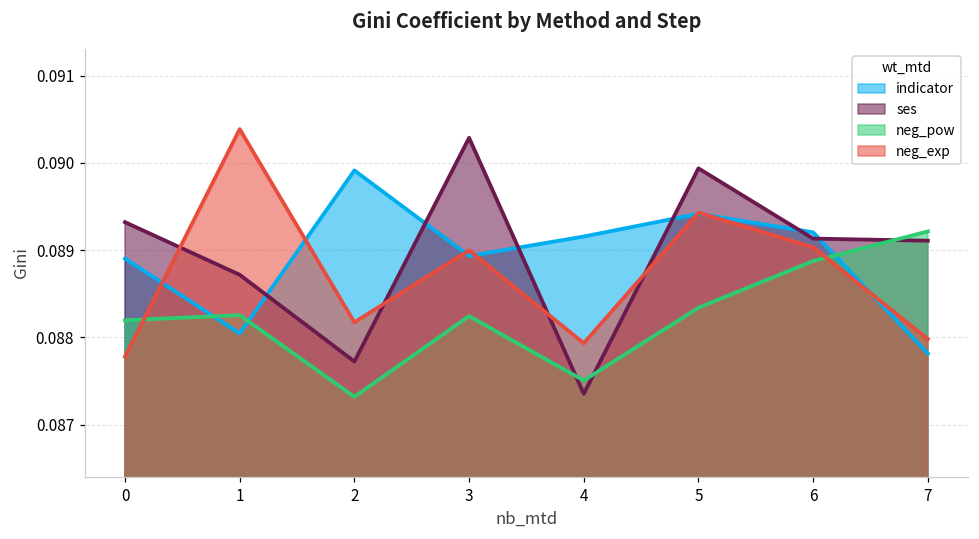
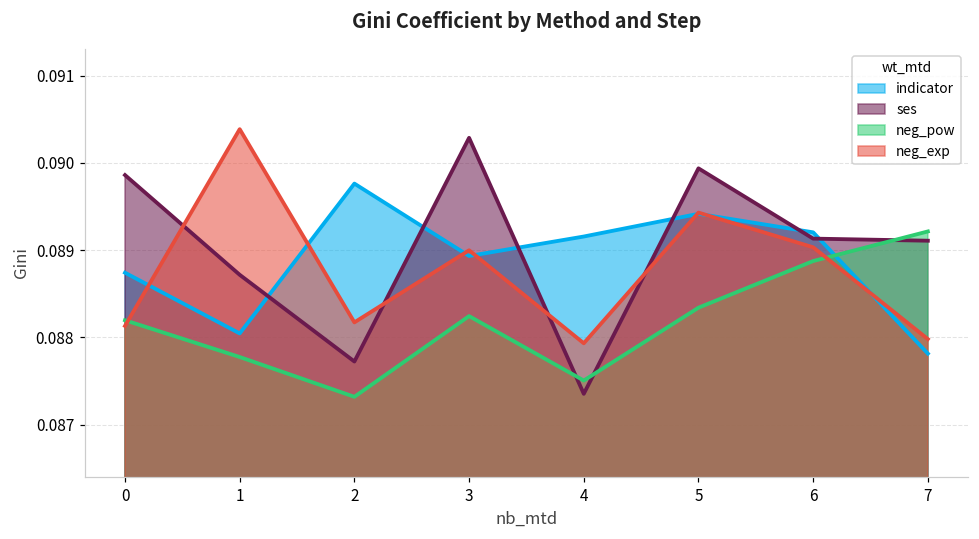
indicator, 0: 0.0889 -> 0.0887
ses, 0: 0.0893 -> 0.0899
neg_exp, 0: 0.0878 -> 0.0881
neg_pow, 1: 0.0883 -> 0.0878
indicator, 2: 0.0899 -> 0.0898
